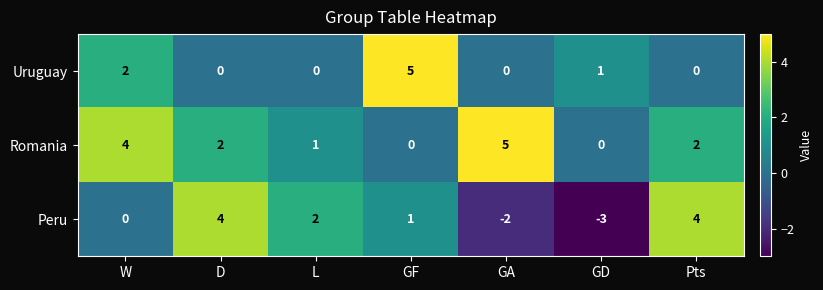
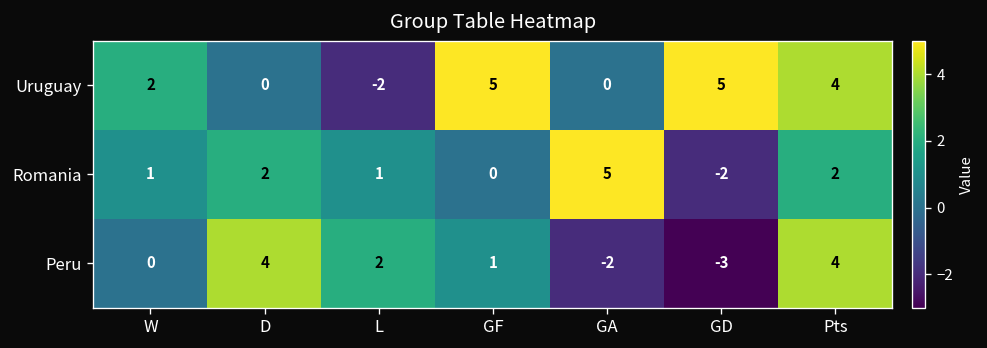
Uruguay, L: 0 -> -2
Uruguay, GD: 1 -> 5
Uruguay, Pts: 0 -> 4
Romania, W: 4 -> 1
Romania, GD: 0 -> -2
